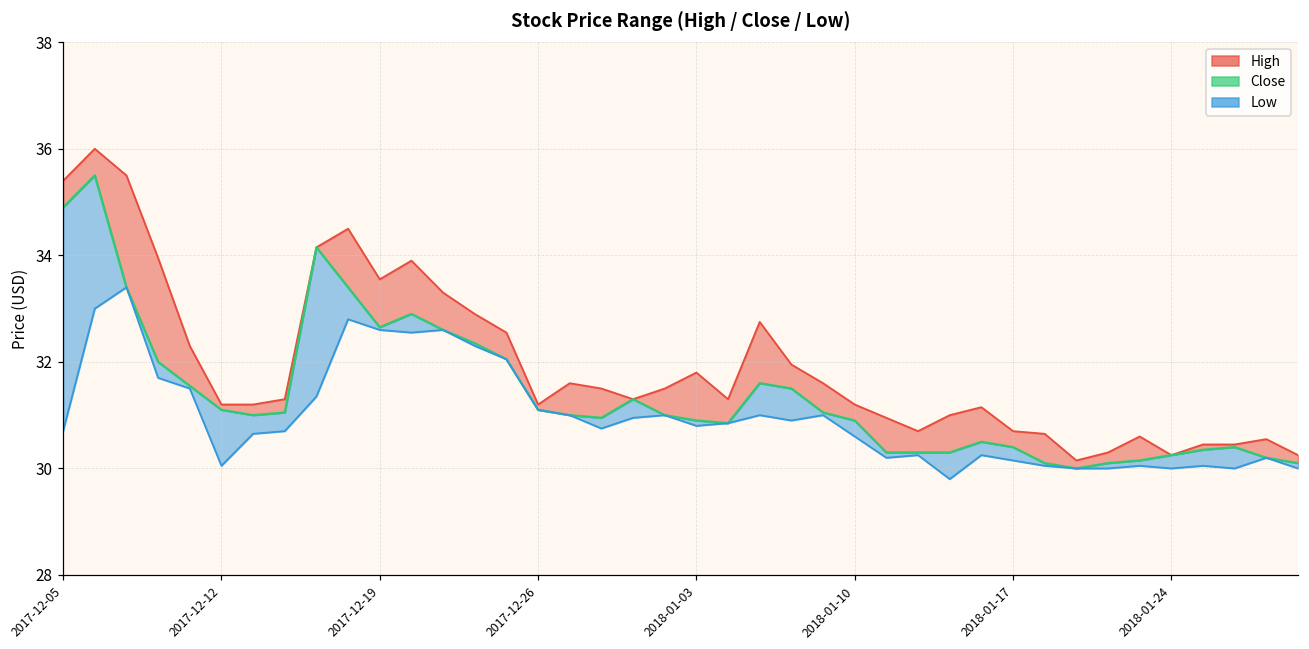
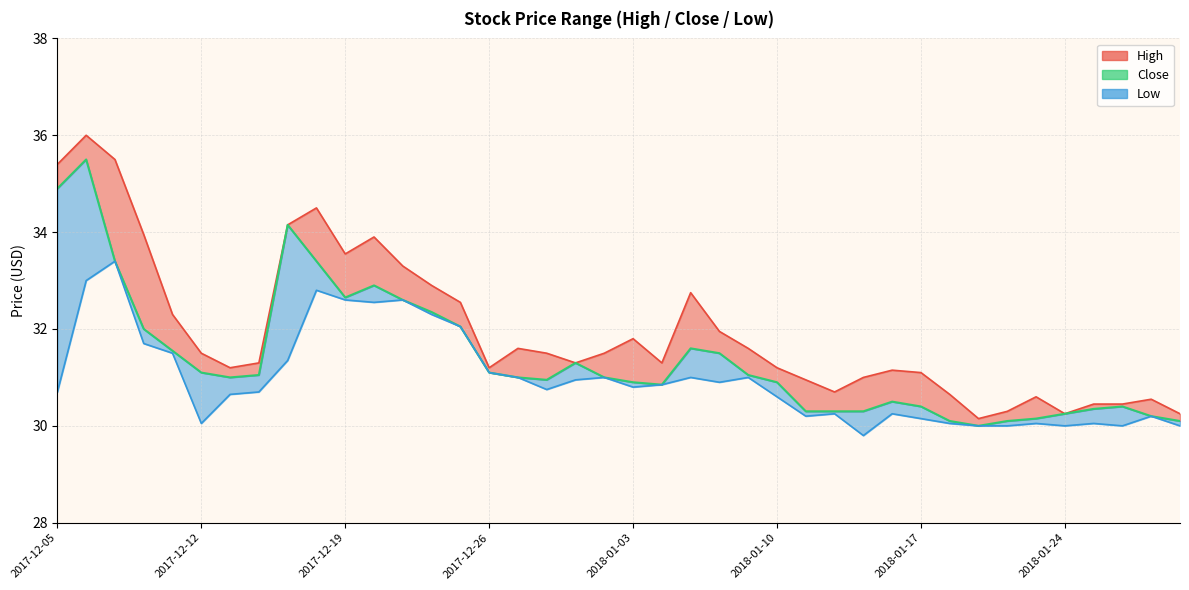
High, 2017-12-12: 31.2 -> 31.5
High, 2018-01-17: 30.7 -> 31.1
